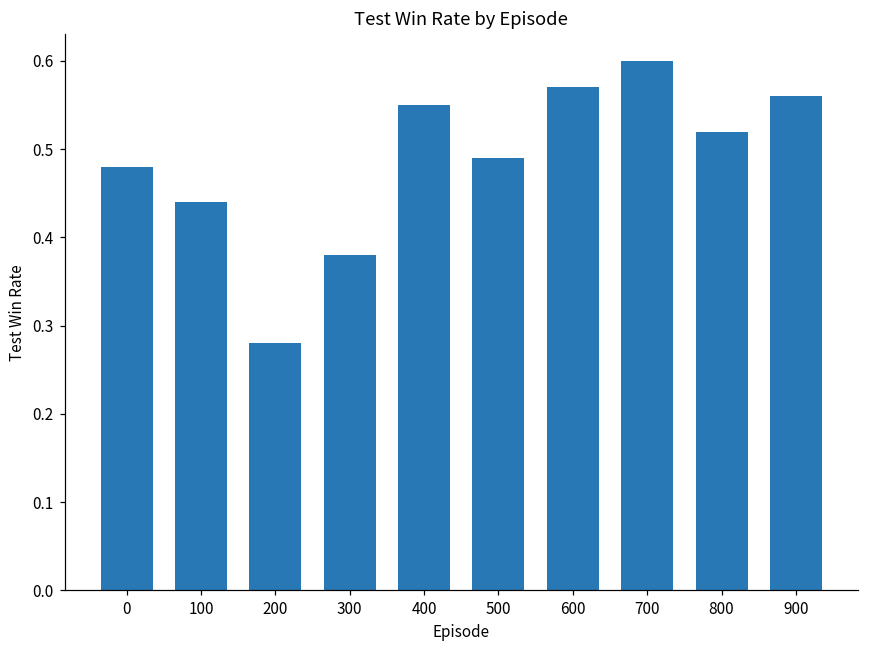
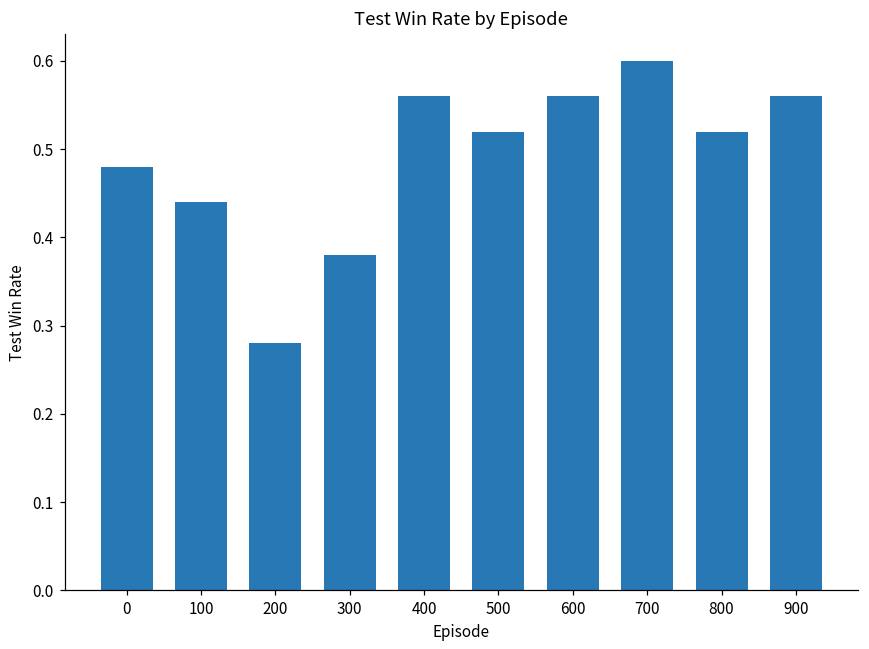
400: 0.55 -> 0.56
500: 0.49 -> 0.52
600: 0.57 -> 0.56
